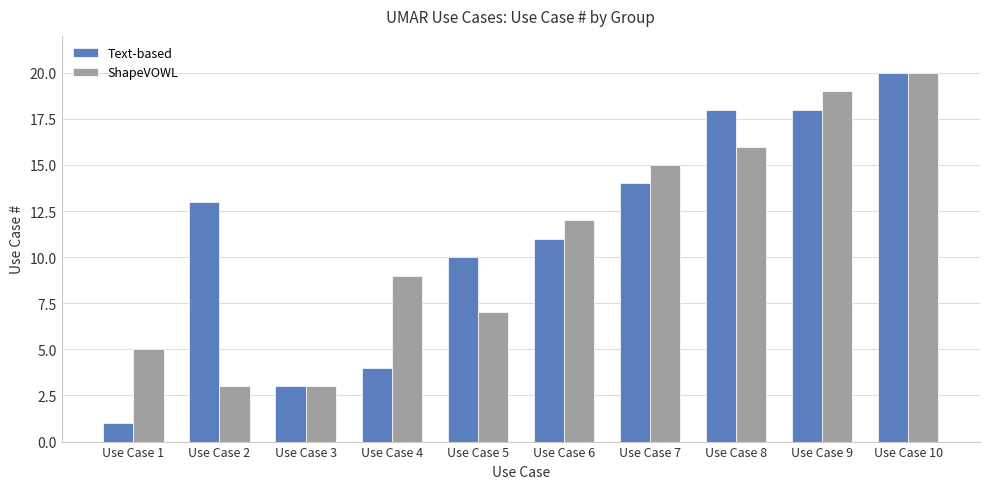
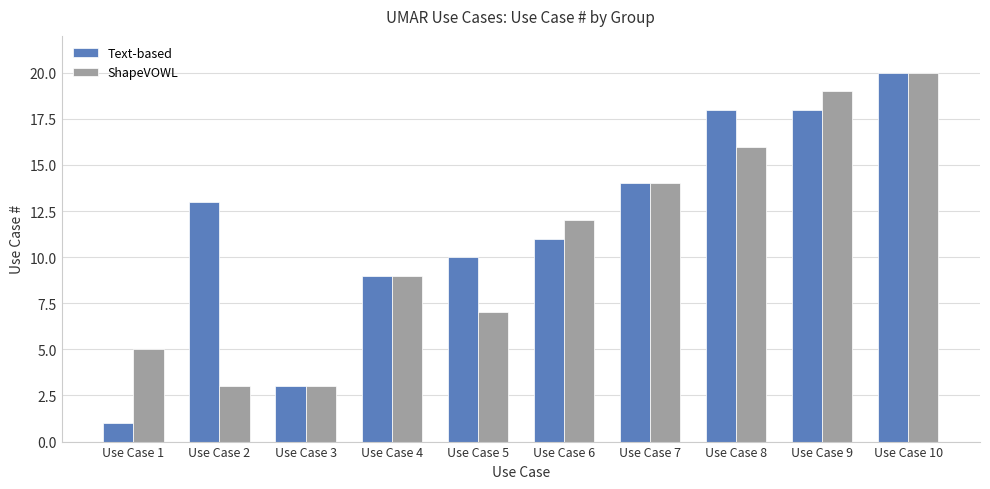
Text-based, Use Case 4: 4 -> 9
ShapeVOWL, Use Case 7: 15 -> 14
